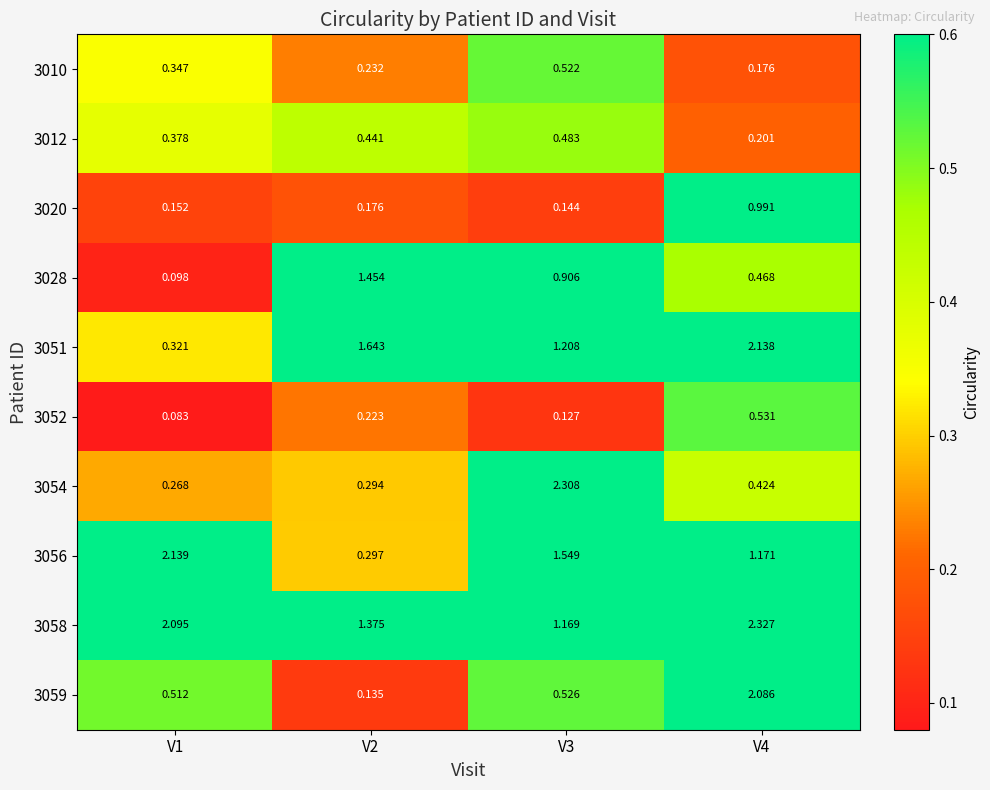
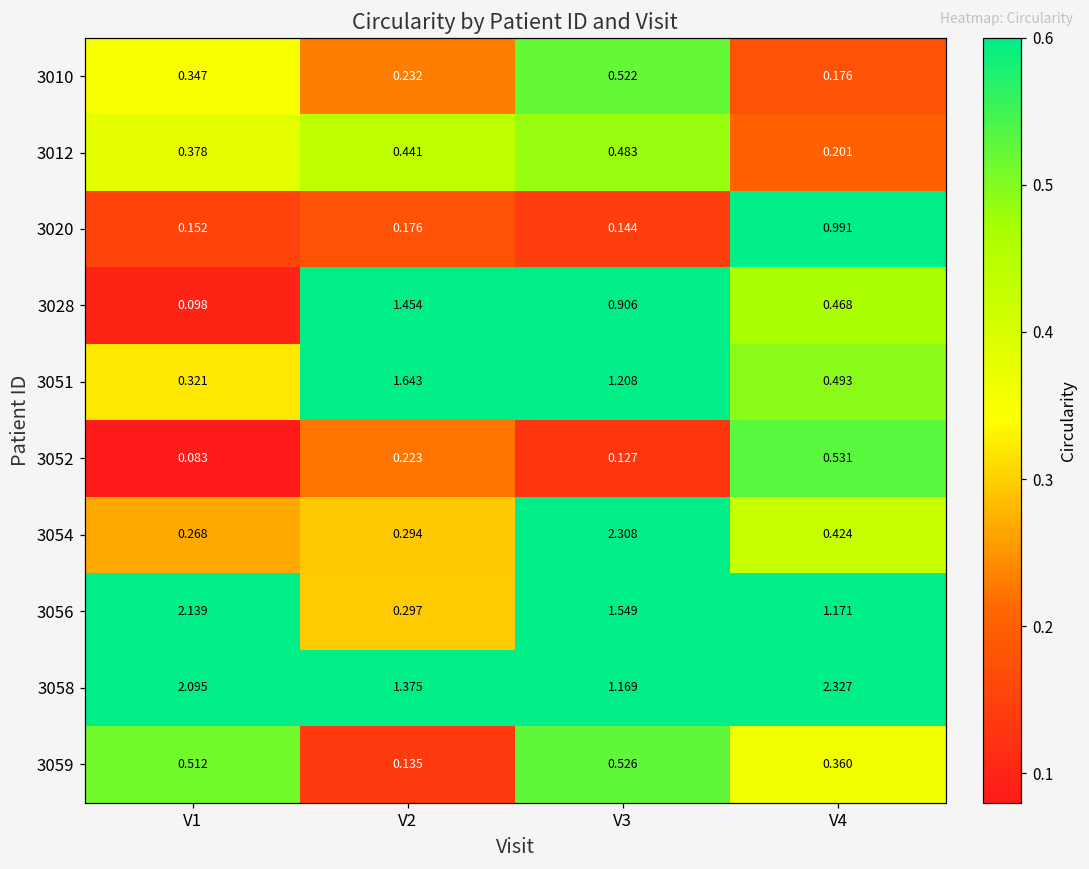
3051, V4: 2.138 -> 0.493
3059, V4: 2.086 -> 0.360
